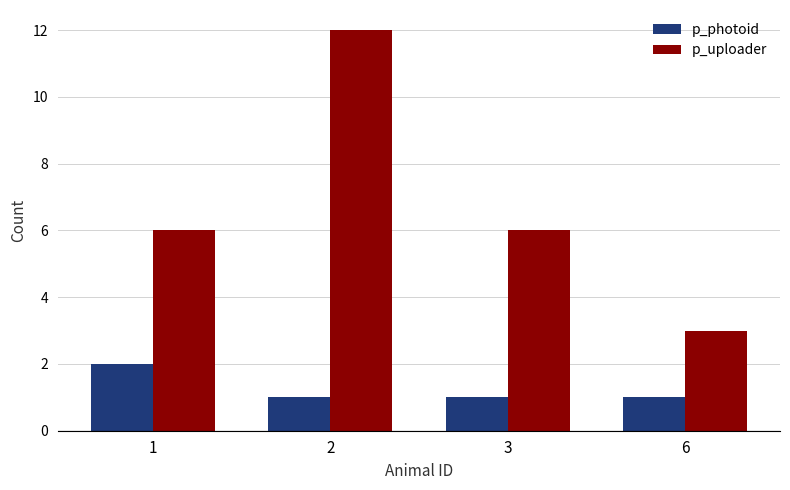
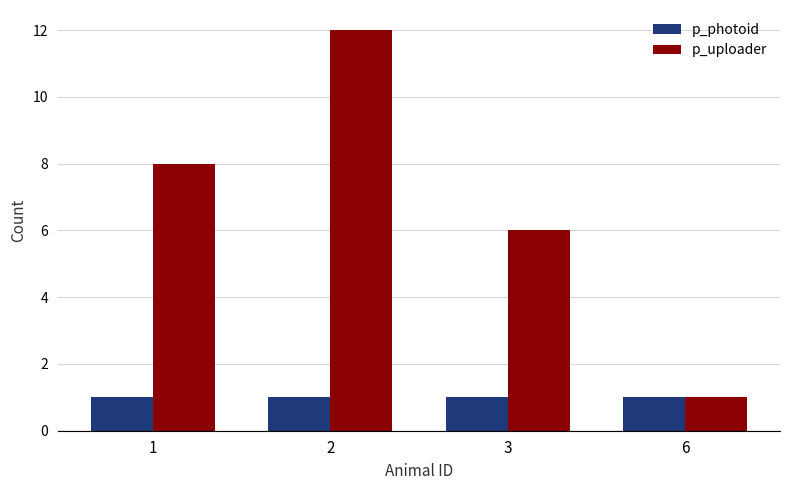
p_photoid, 1: 2 -> 1
p_uploader, 1: 6 -> 8
p_uploader, 6: 3 -> 1
